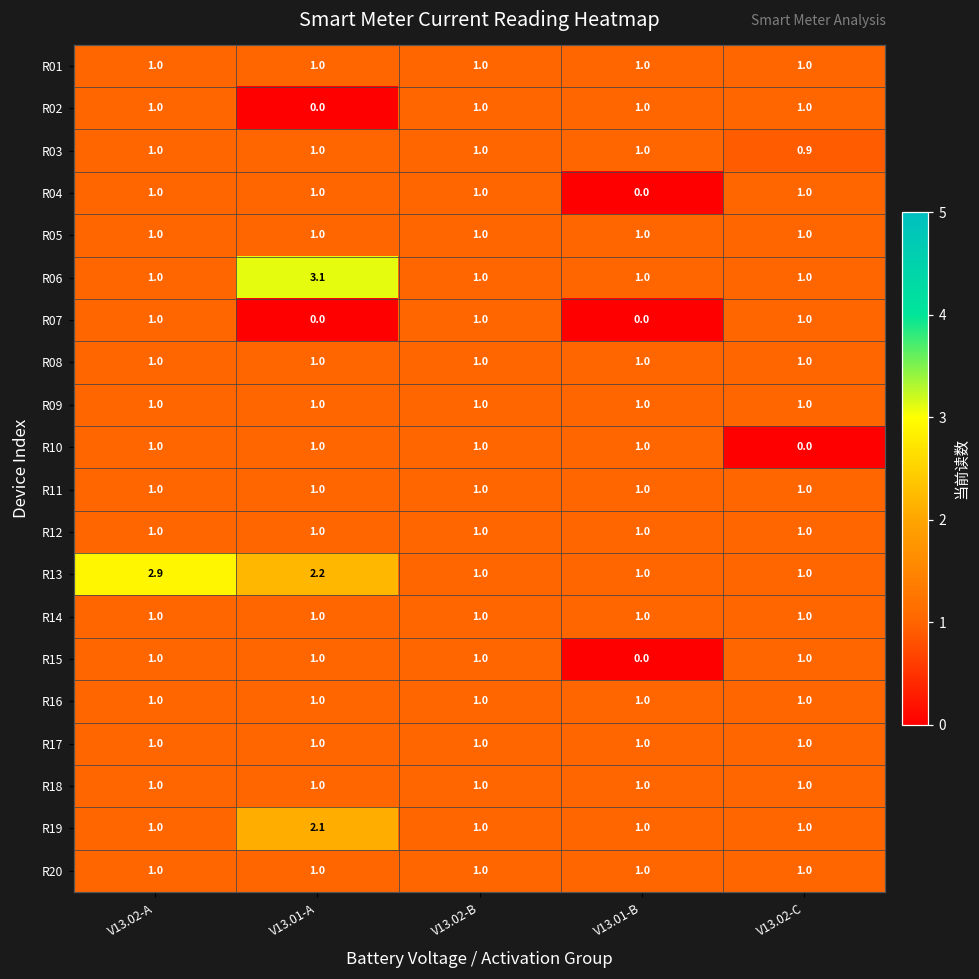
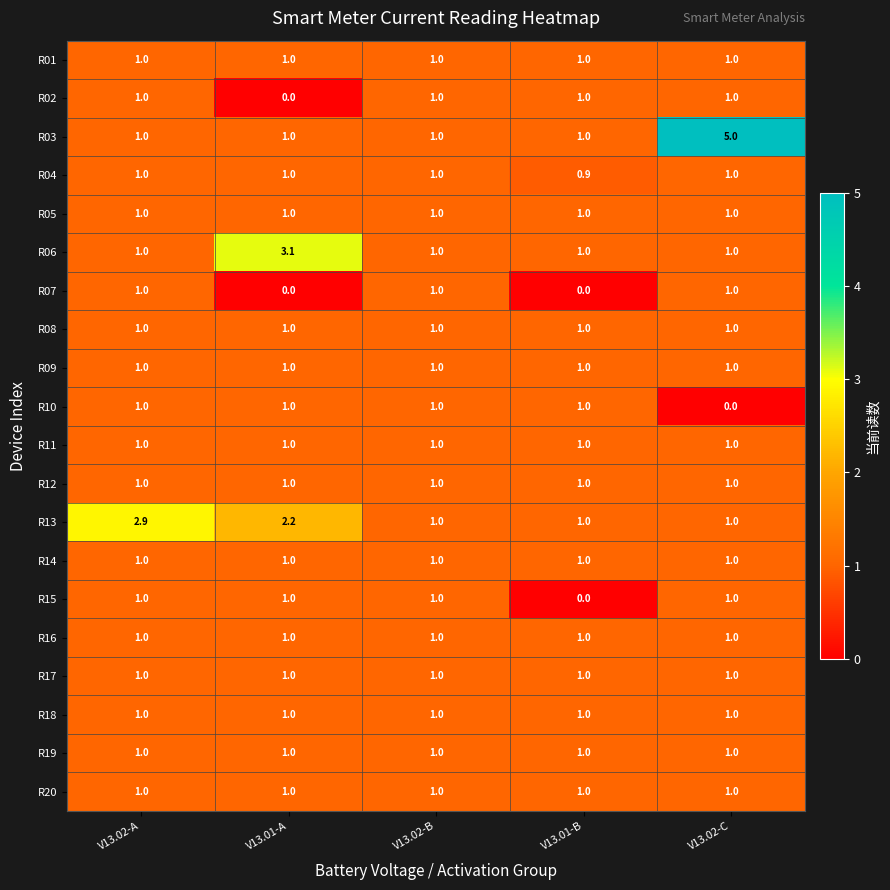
R03, V13.02-C: 0.9 -> 5.0
R04, V13.01-B: 0.0 -> 0.9
R19, V13.01-A: 2.1 -> 1.0
